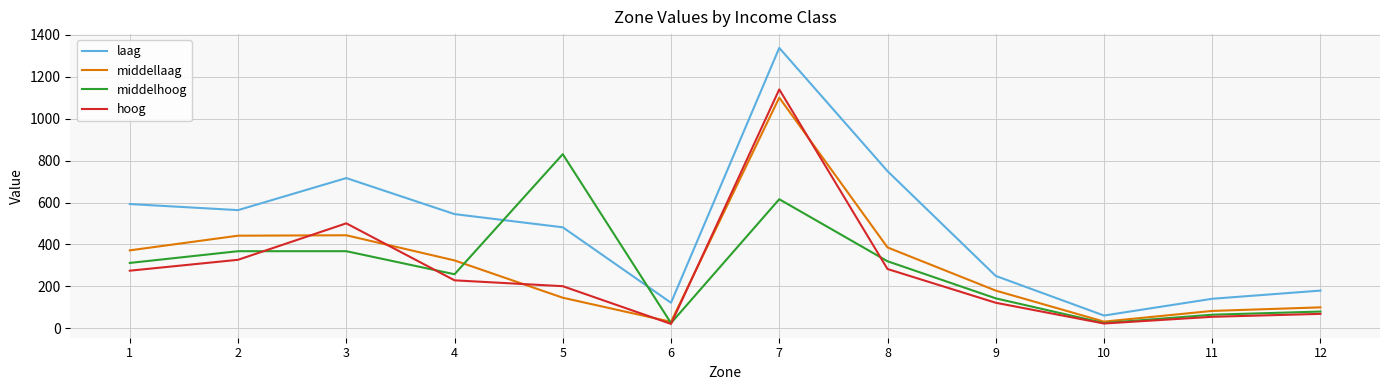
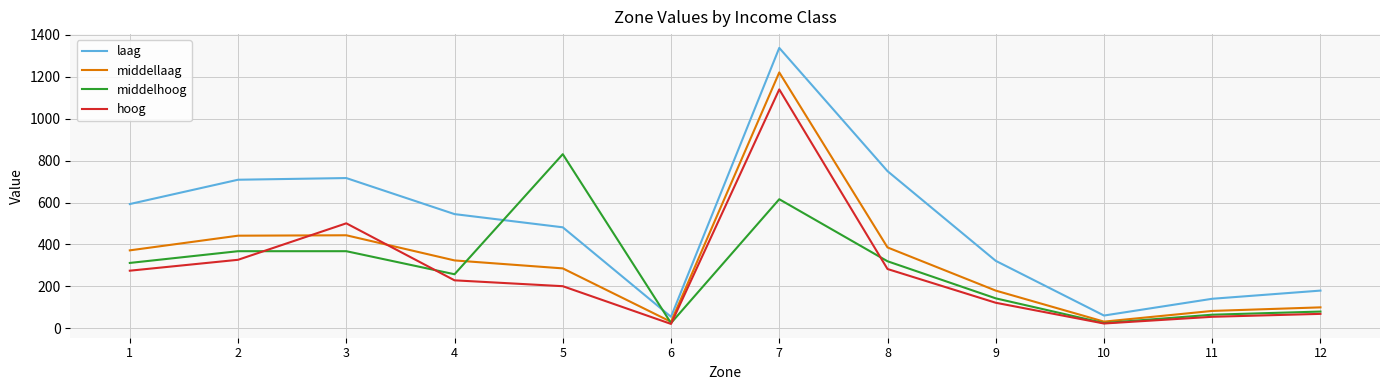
laag, 2: 560 -> 710
middellaag, 5: 150 -> 290
laag, 6: 120 -> 60
middellaag, 7: 1100 -> 1220
laag, 9: 250 -> 320
